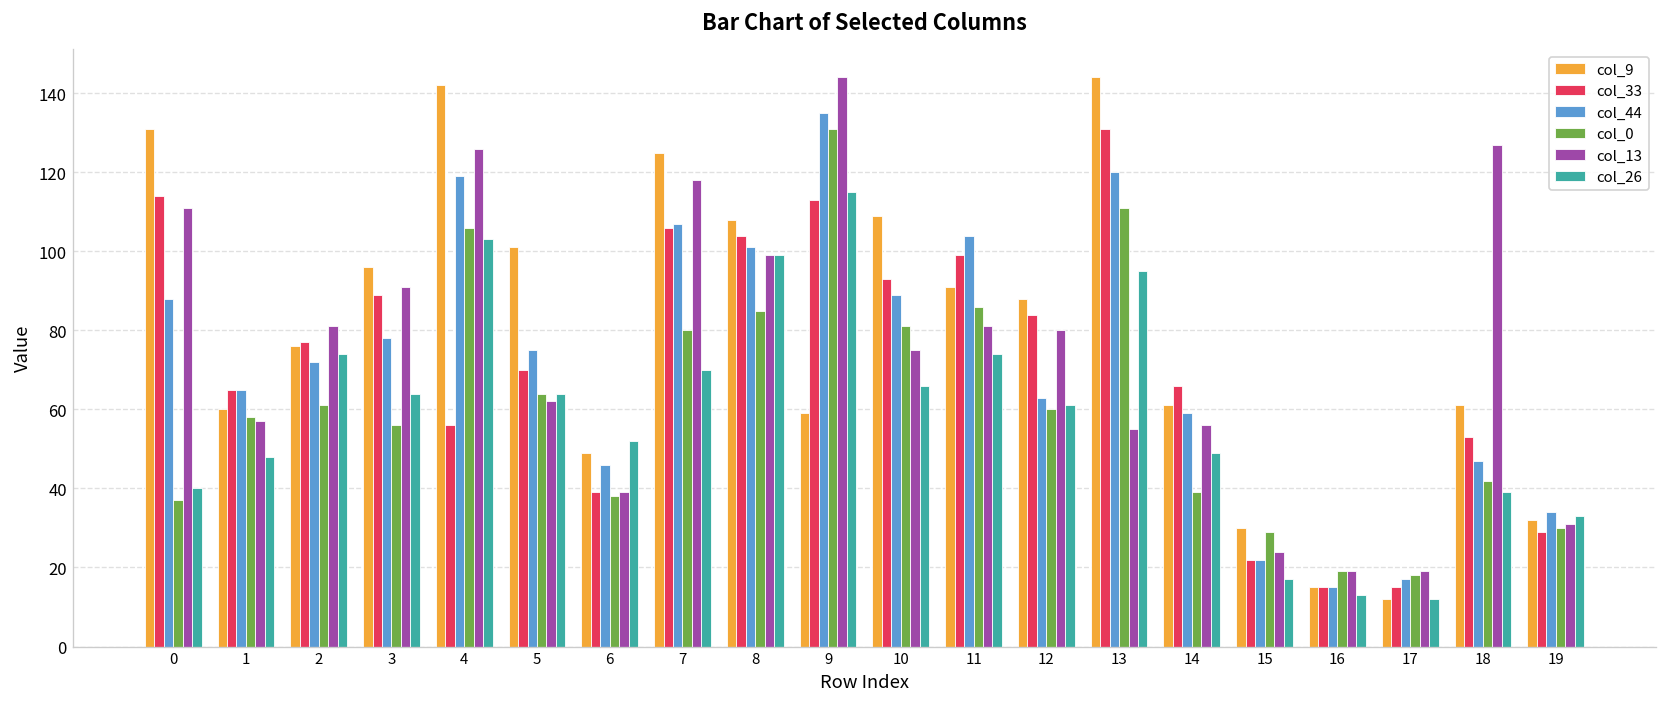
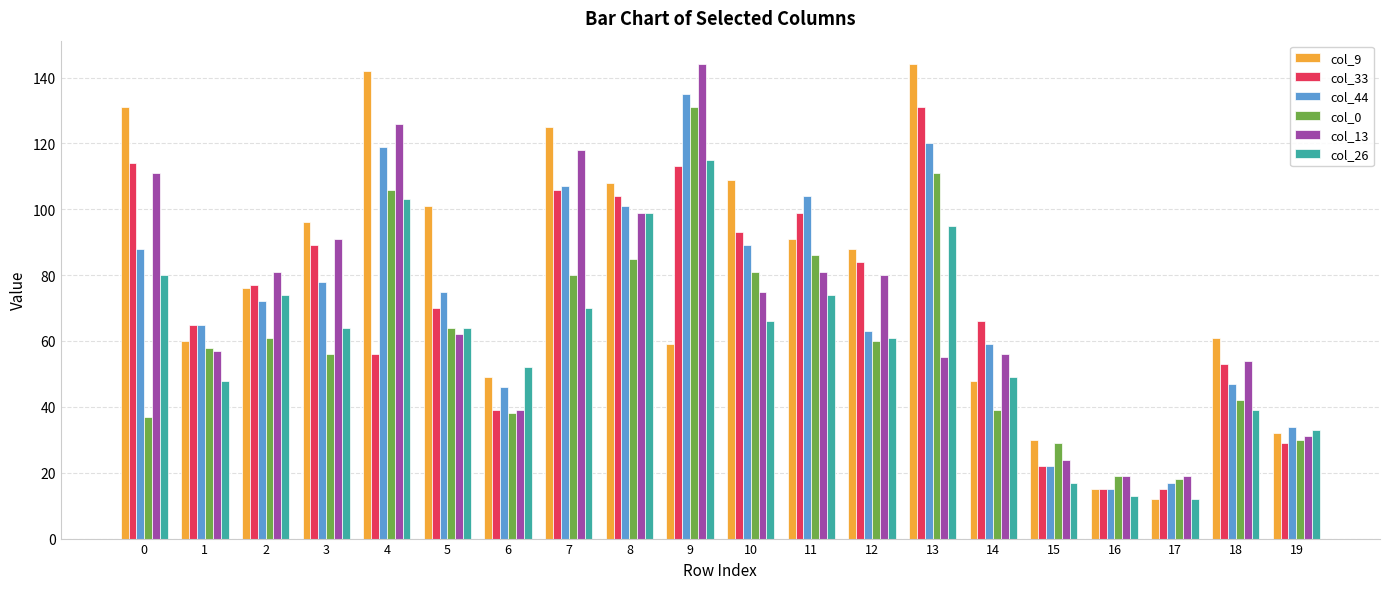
col_26, 0: 40 -> 80
col_9, 14: 61 -> 48
col_13, 18: 127 -> 54
